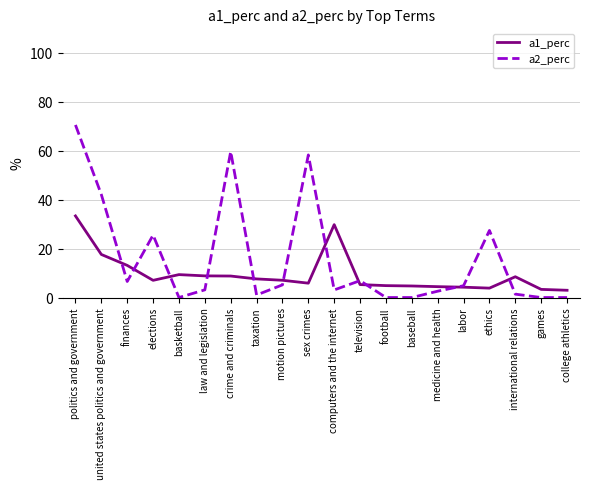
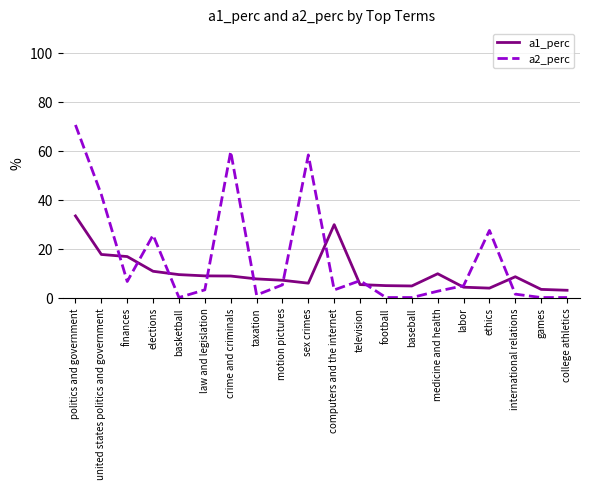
a1_perc, finances: 13 -> 17
a1_perc, elections: 7 -> 11
a1_perc, medicine and health: 4 -> 10
